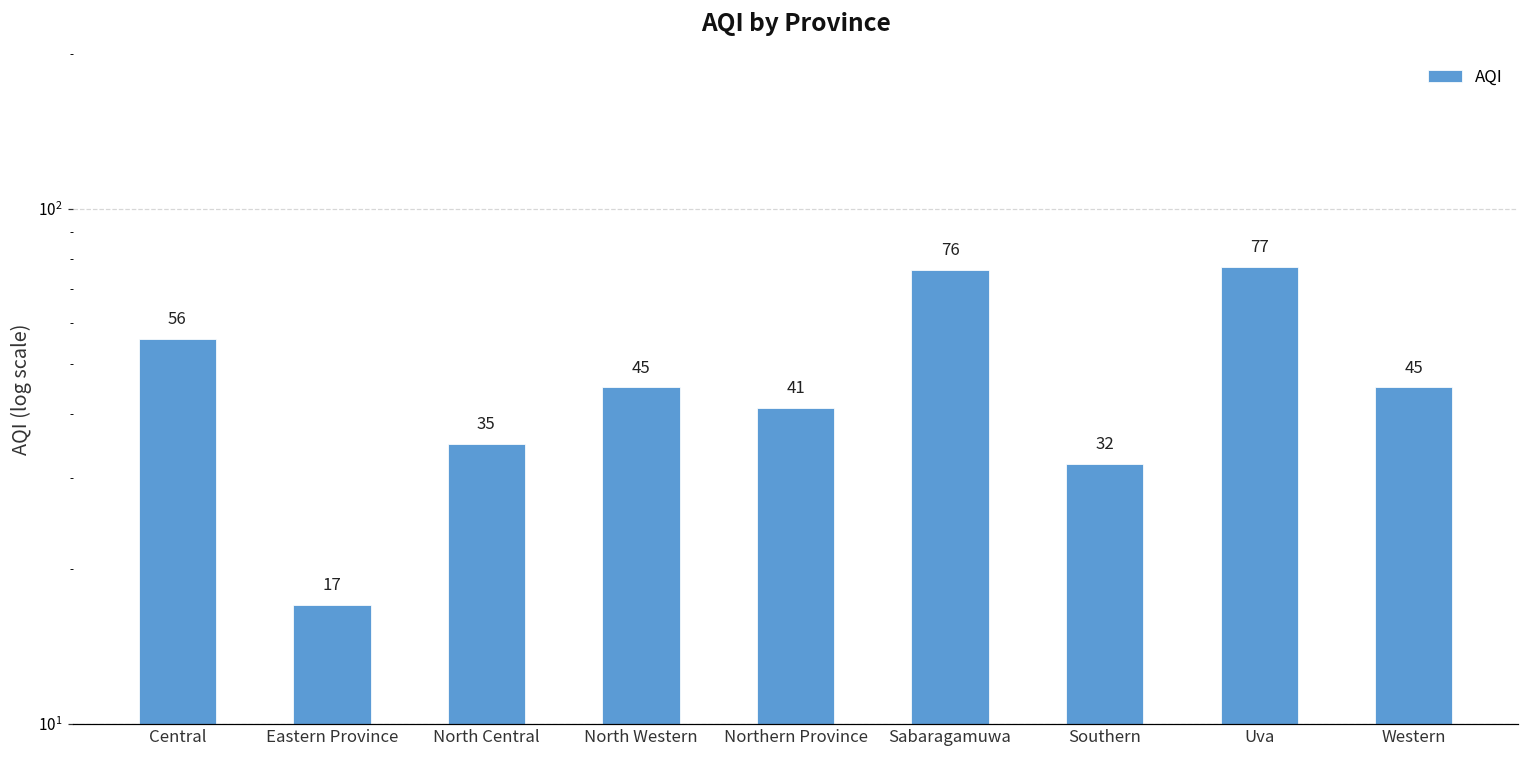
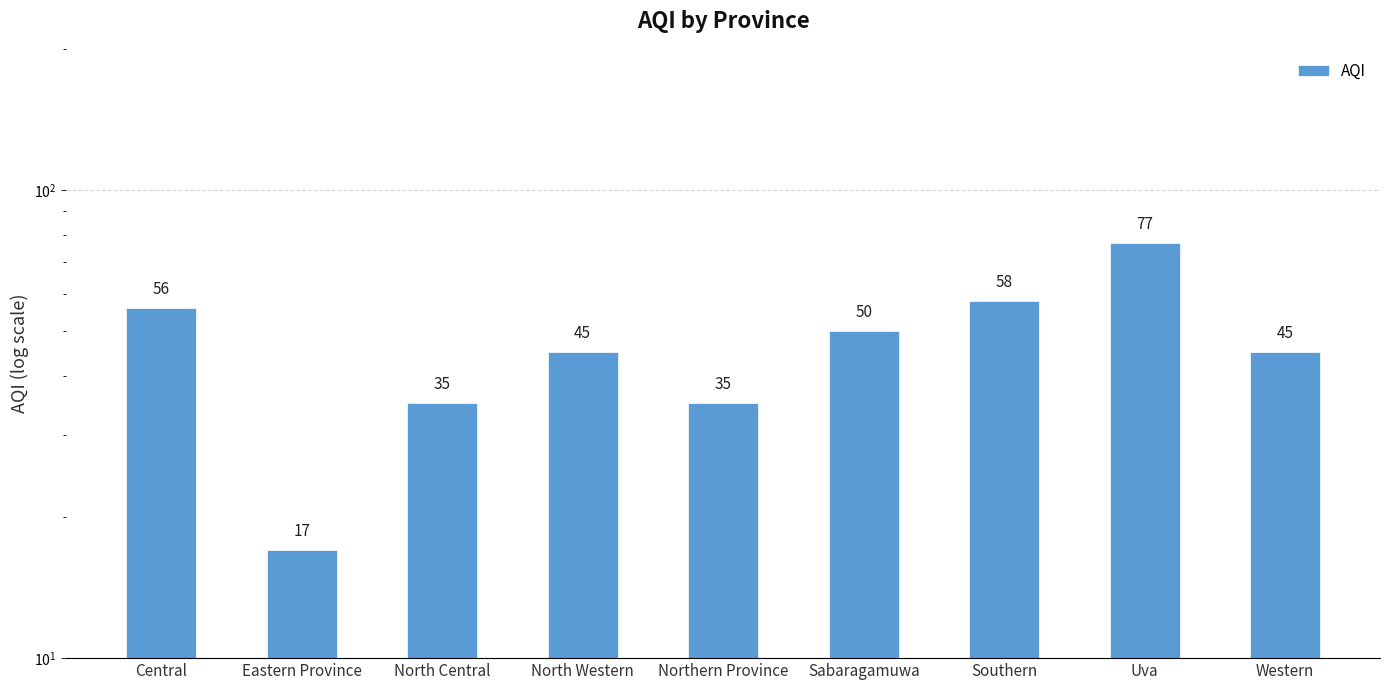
Northern Province: 41 -> 35
Sabaragamuwa: 76 -> 50
Southern: 32 -> 58
